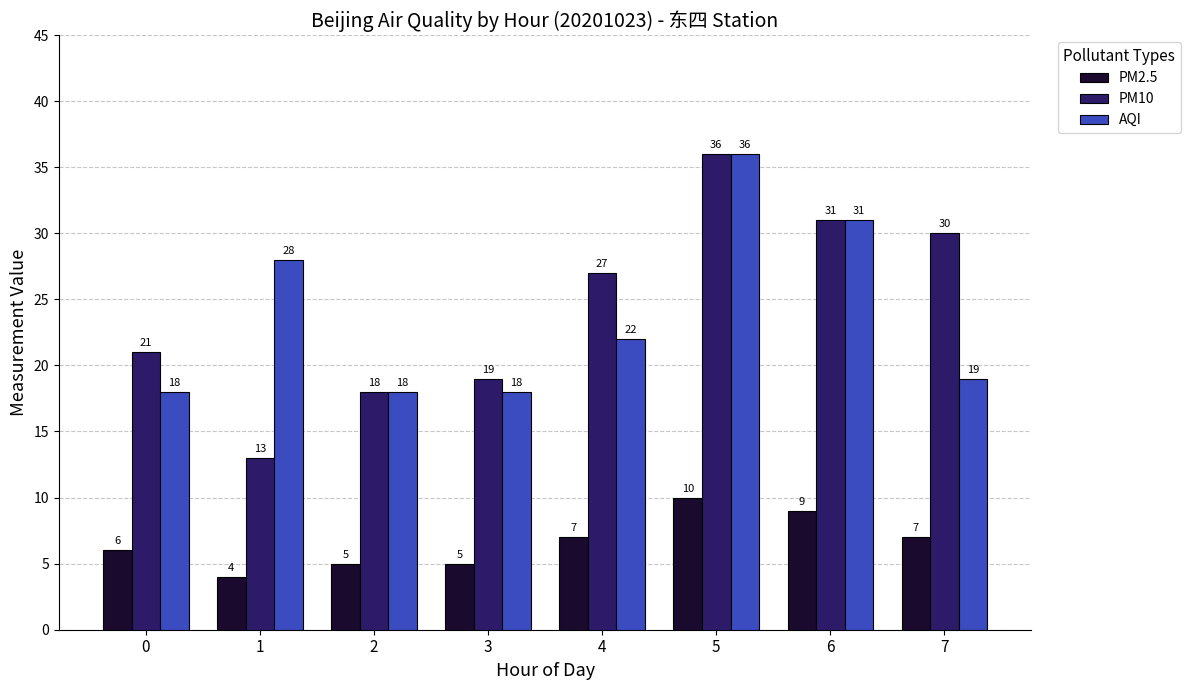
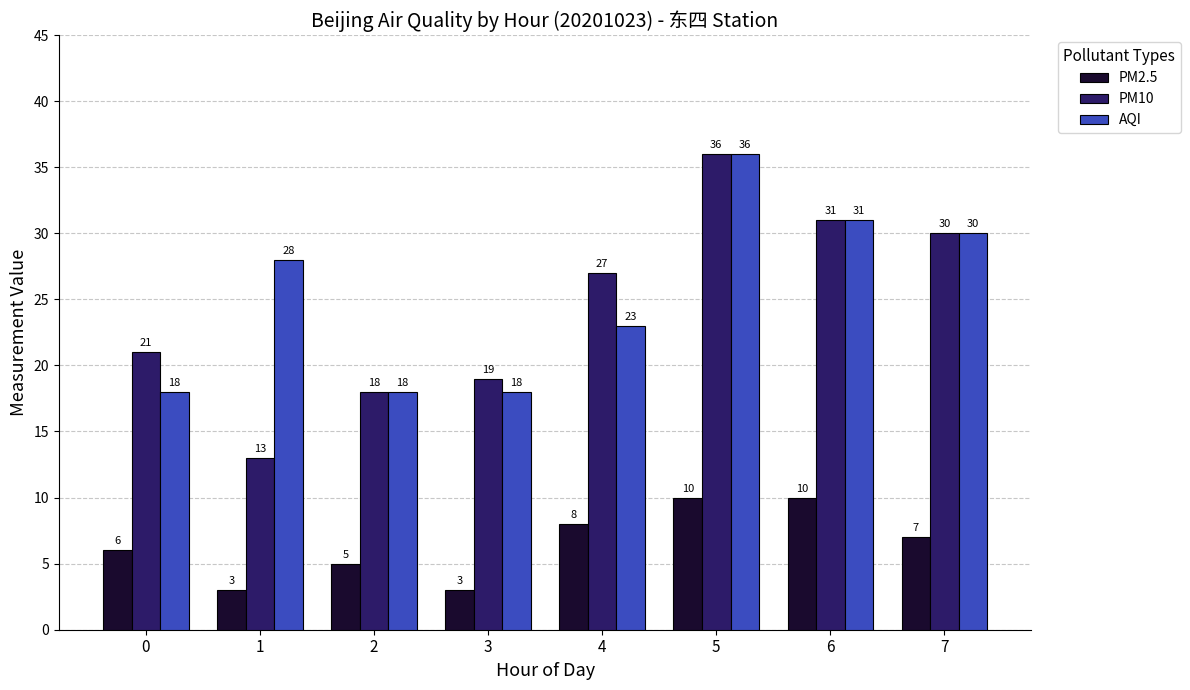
PM2.5, 1: 4 -> 3
PM2.5, 3: 5 -> 3
PM2.5, 4: 7 -> 8
AQI, 4: 22 -> 23
PM2.5, 6: 9 -> 10
AQI, 7: 19 -> 30
